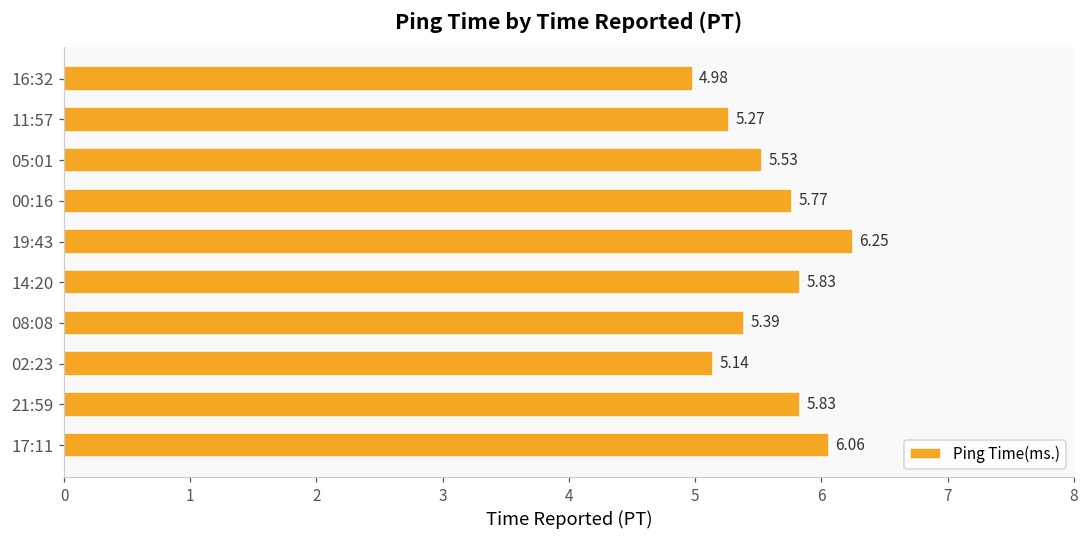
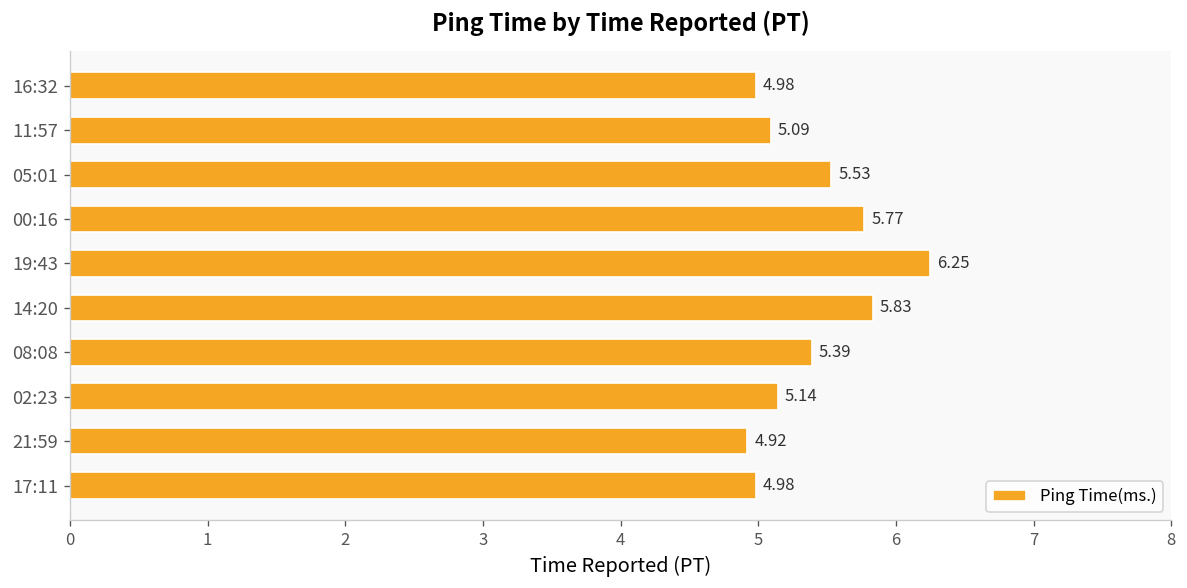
11:57: 5.27 -> 5.09
21:59: 5.83 -> 4.92
17:11: 6.06 -> 4.98
